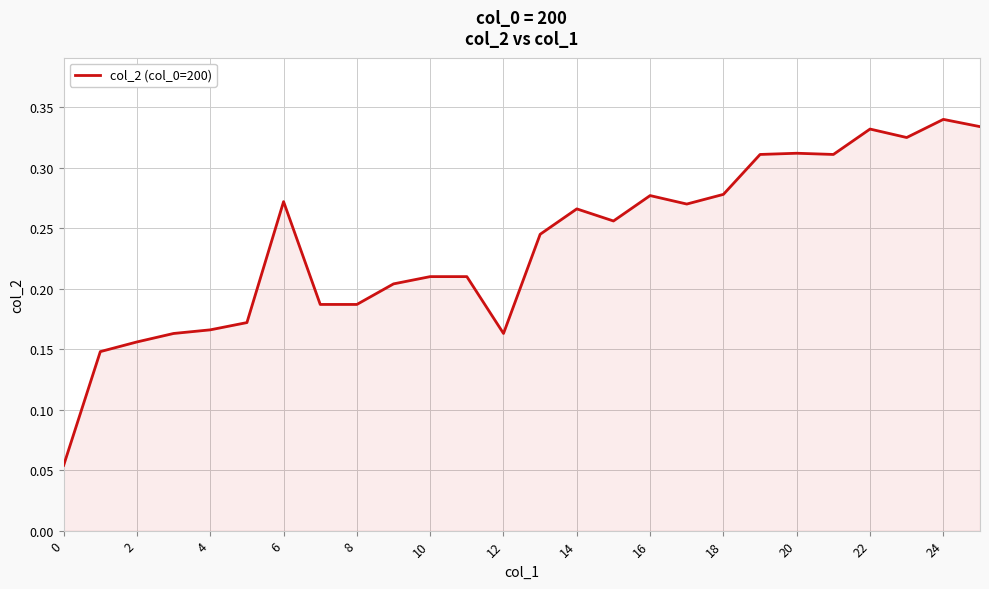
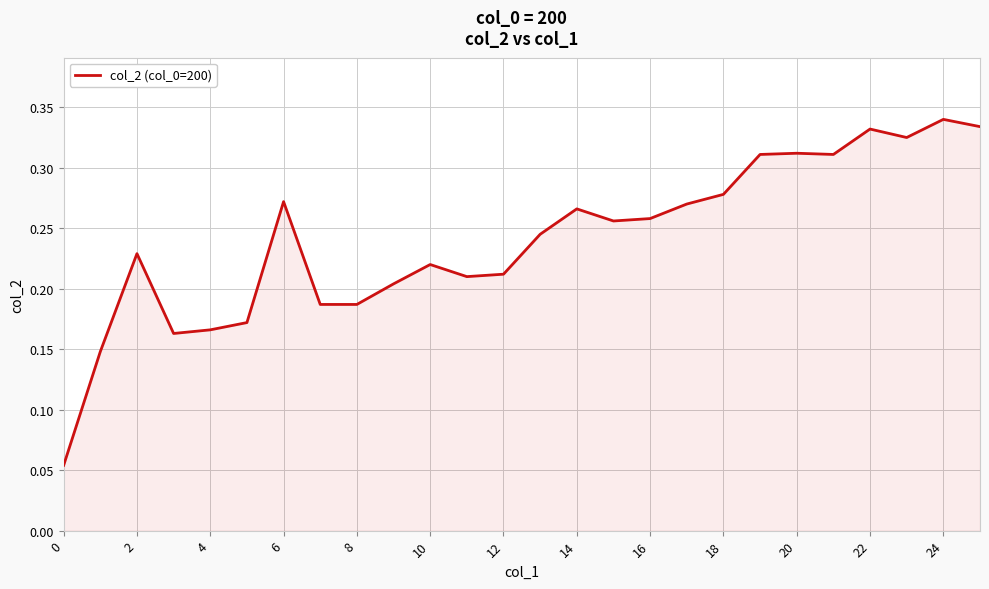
2: 0.156 -> 0.229
10: 0.21 -> 0.22
12: 0.163 -> 0.212
16: 0.277 -> 0.258
